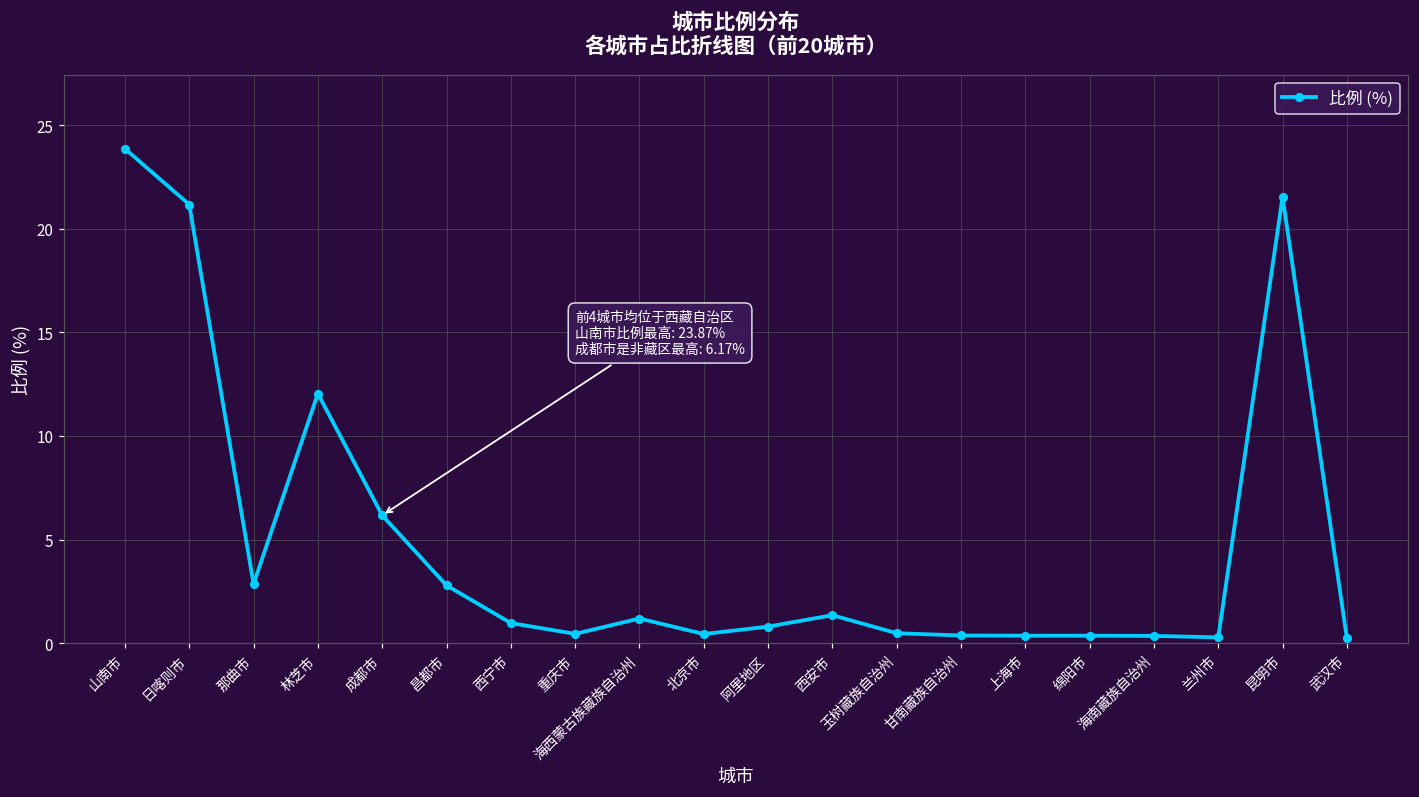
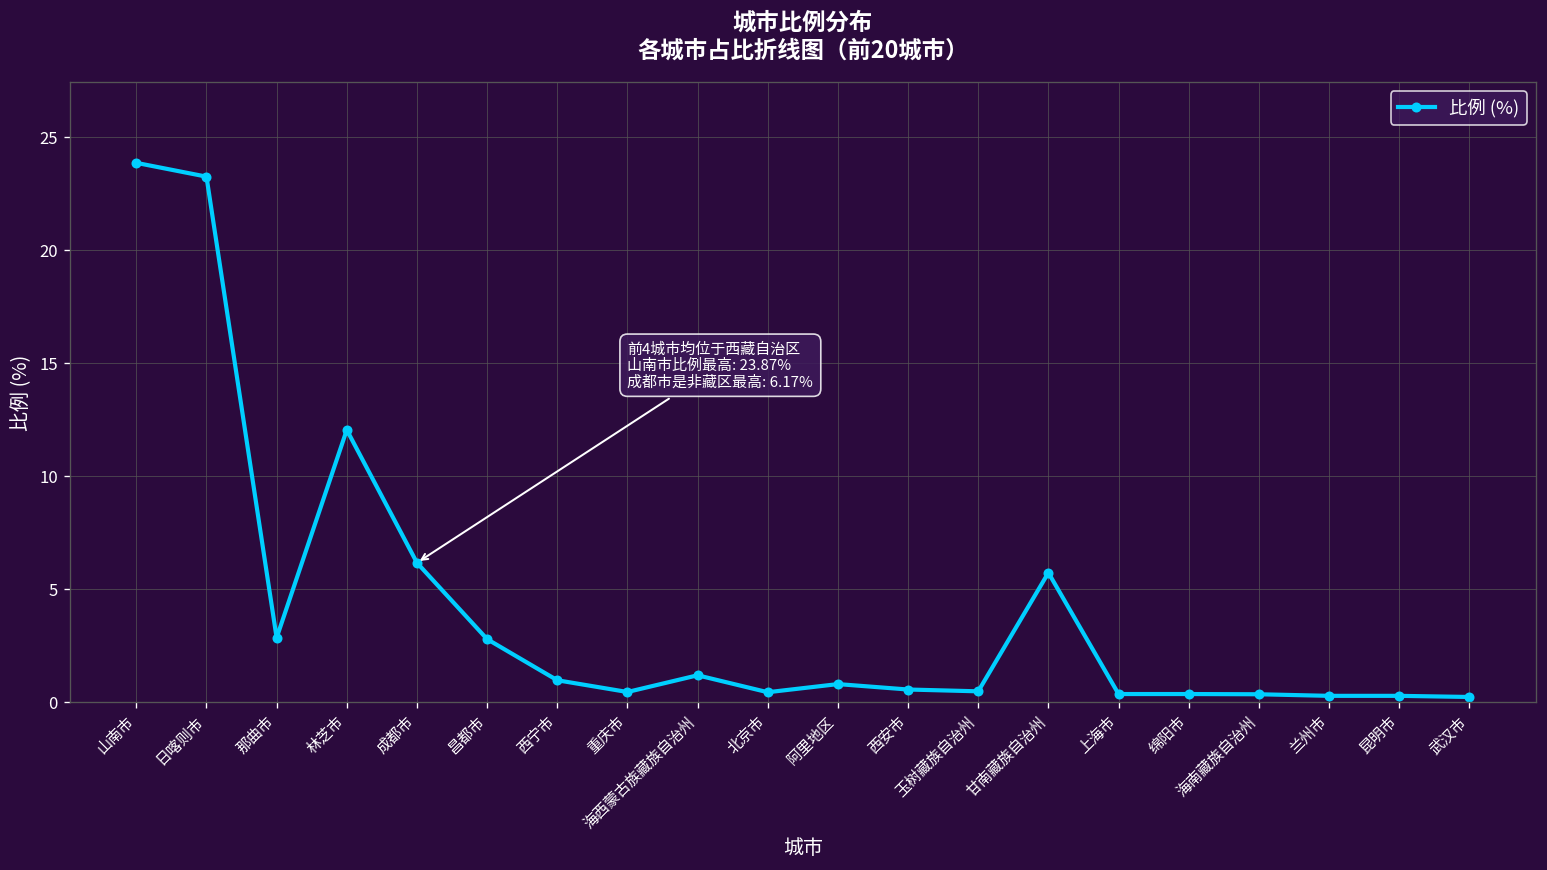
日喀则市: 21.2 -> 23.3
西安市: 1.4 -> 0.6
甘南藏族自治州: 0.4 -> 5.7
昆明市: 21.6 -> 0.3
